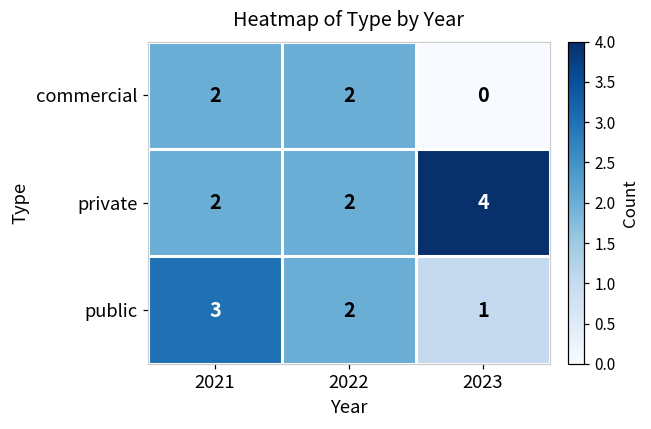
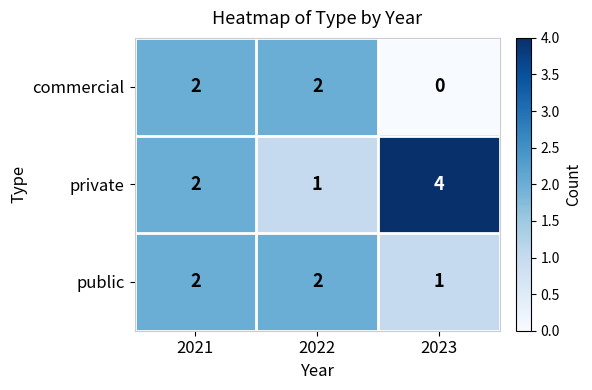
private, 2022: 2 -> 1
public, 2021: 3 -> 2
